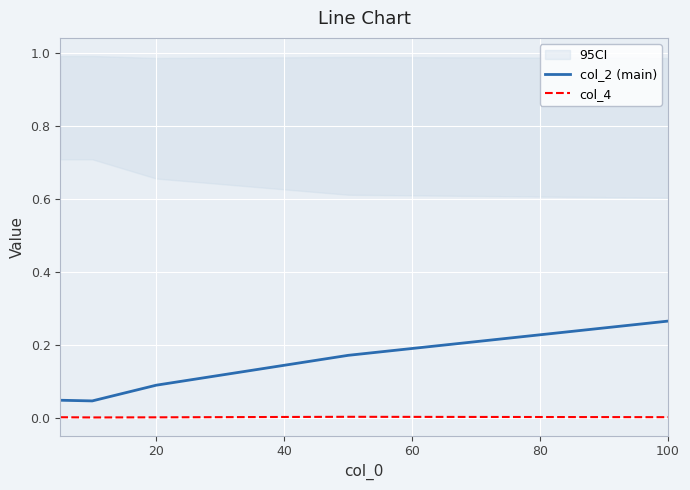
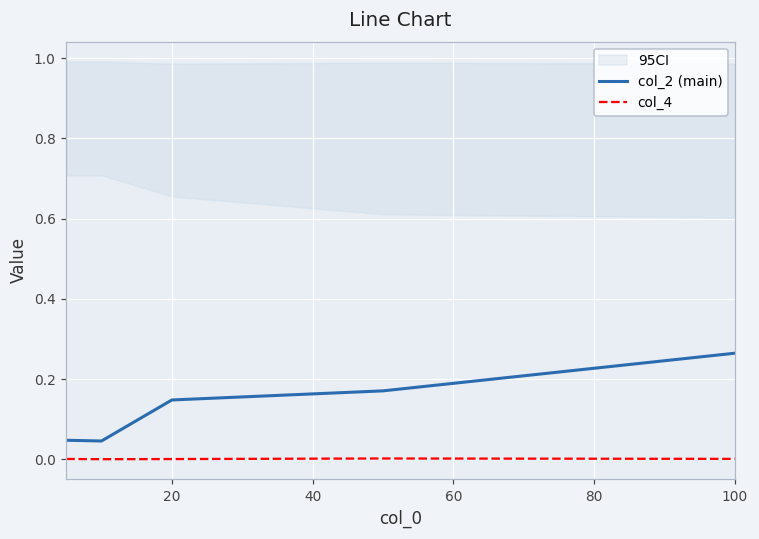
col_2 (main), 20: 0.09 -> 0.15
